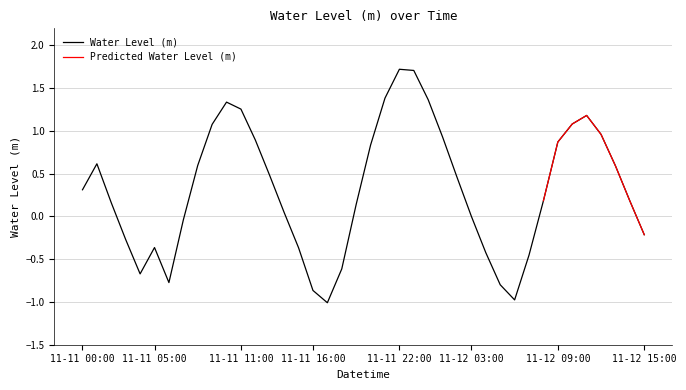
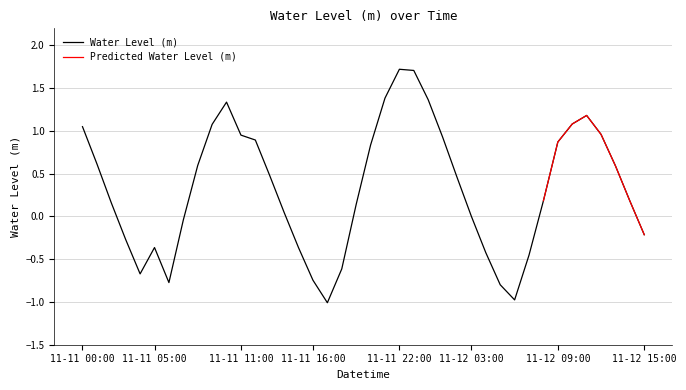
Water Level (m), 11-11 00:00: 0.3 -> 1.1
Water Level (m), 11-11 11:00: 1.3 -> 1.0
Water Level (m), 11-11 16:00: -0.9 -> -0.7
